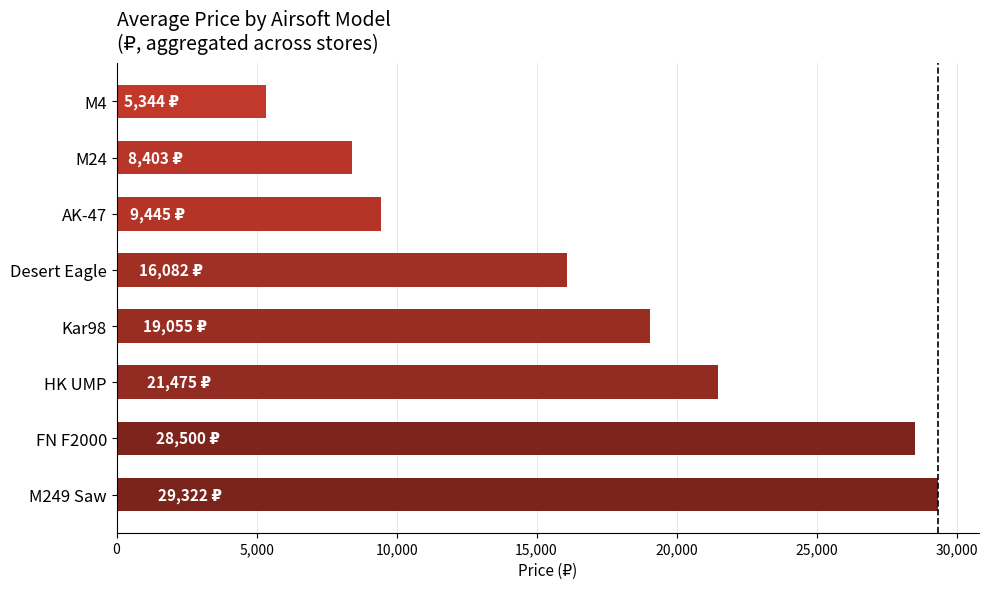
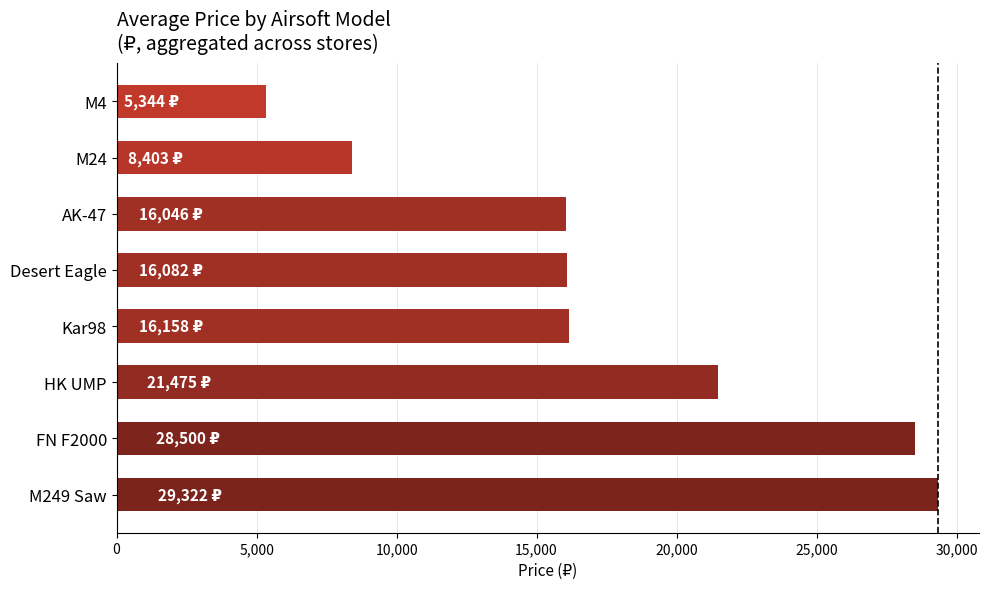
AK-47: 9,445 -> 16,046
Kar98: 19,055 -> 16,158
